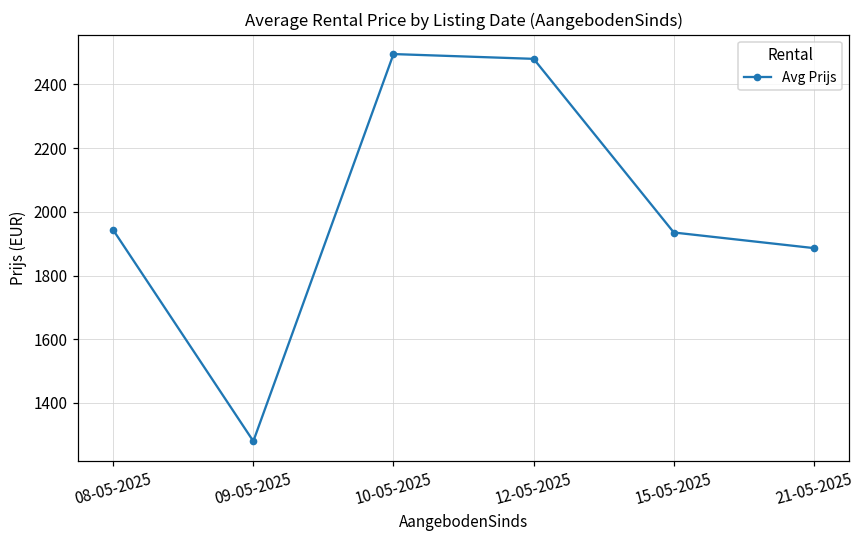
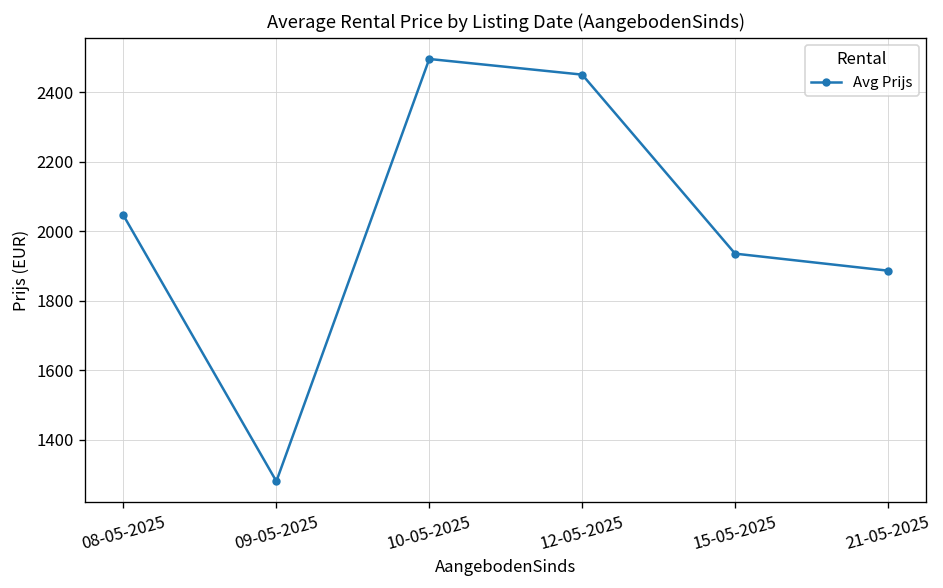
08-05-2025: 1940 -> 2050
12-05-2025: 2480 -> 2450
